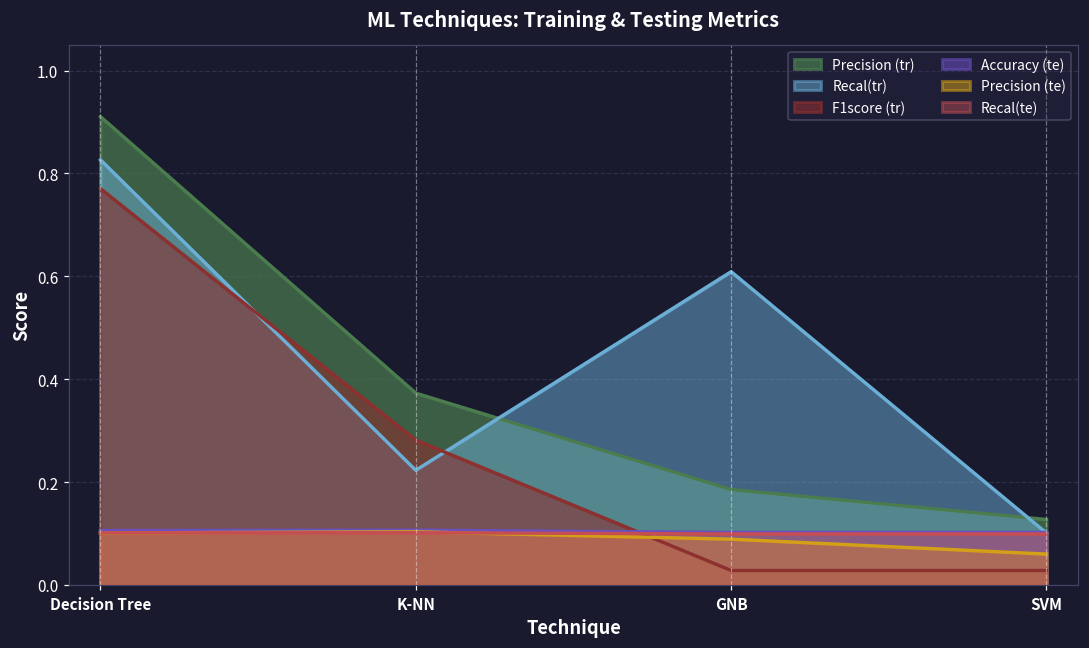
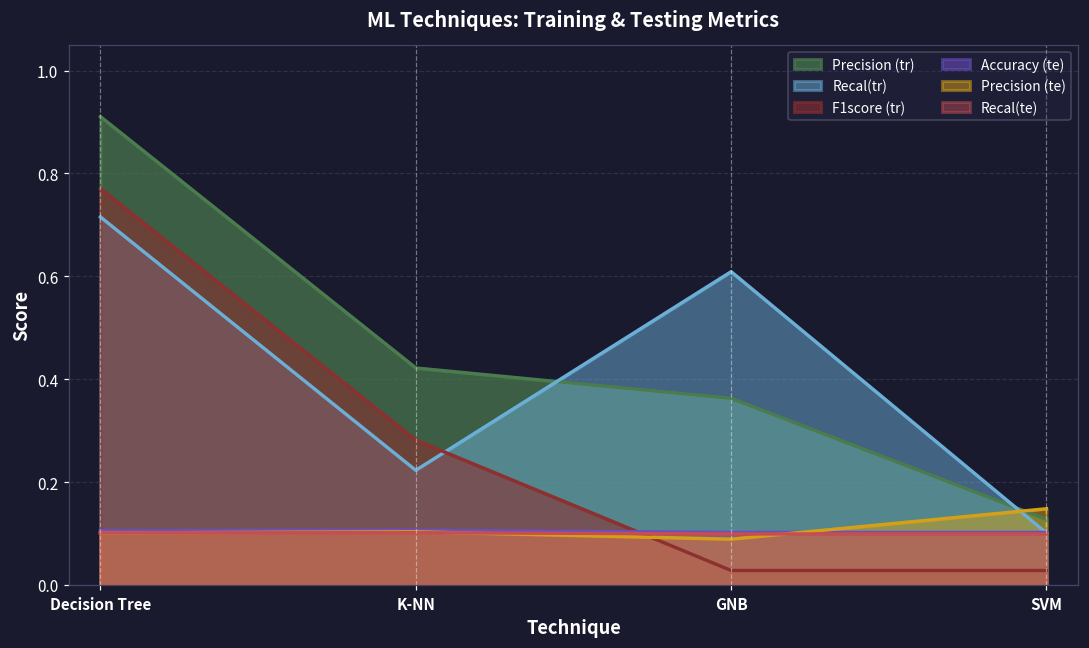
Recal(tr), Decision Tree: 0.83 -> 0.72
Precision (tr), K-NN: 0.37 -> 0.42
Precision (tr), GNB: 0.19 -> 0.36
Precision (te), SVM: 0.06 -> 0.15
